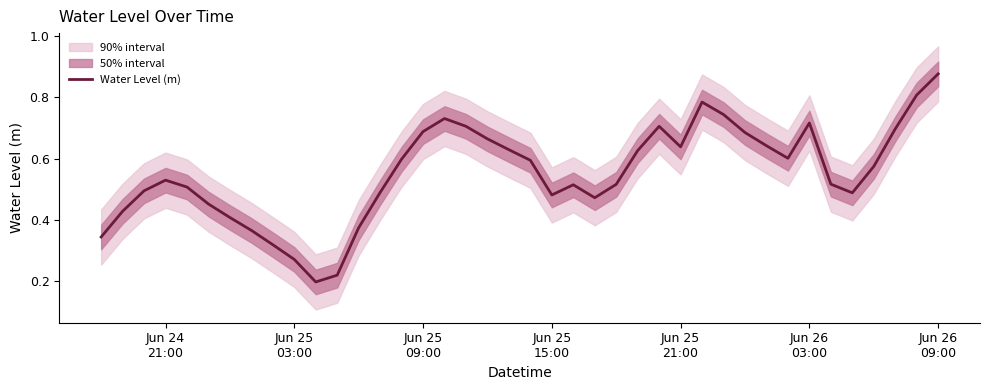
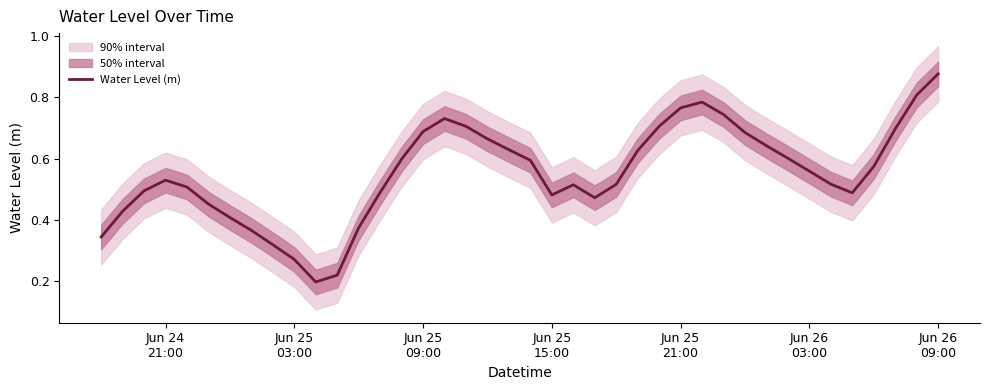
Water Level (m), Jun 25 21:00: 0.64 -> 0.77
Water Level (m), Jun 26 03:00: 0.72 -> 0.56
